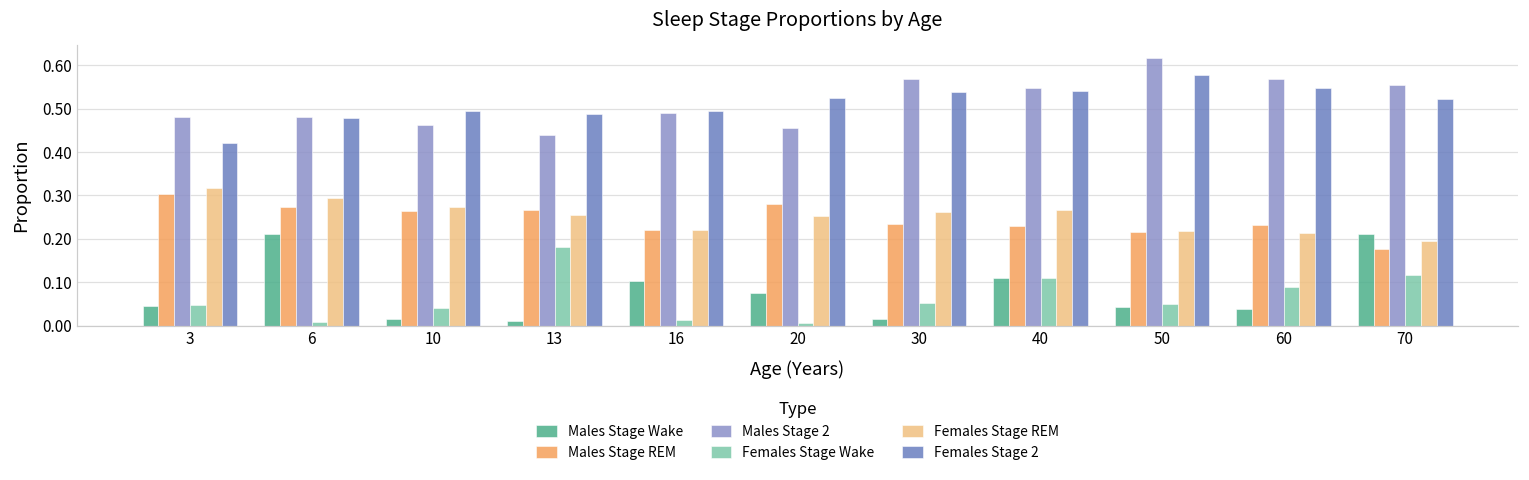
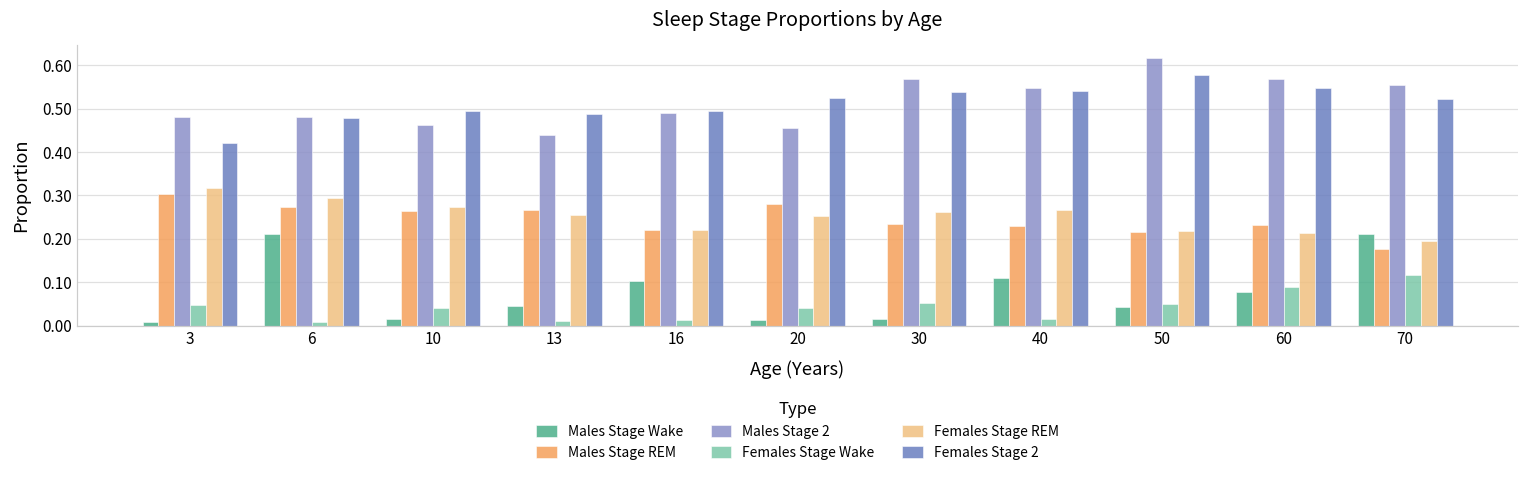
Males Stage Wake, 3: 0.05 -> 0.01
Males Stage Wake, 13: 0.01 -> 0.04
Females Stage Wake, 13: 0.18 -> 0.01
Males Stage Wake, 20: 0.08 -> 0.01
Females Stage Wake, 20: 0.01 -> 0.04
Females Stage Wake, 40: 0.11 -> 0.02
Males Stage Wake, 60: 0.04 -> 0.08
